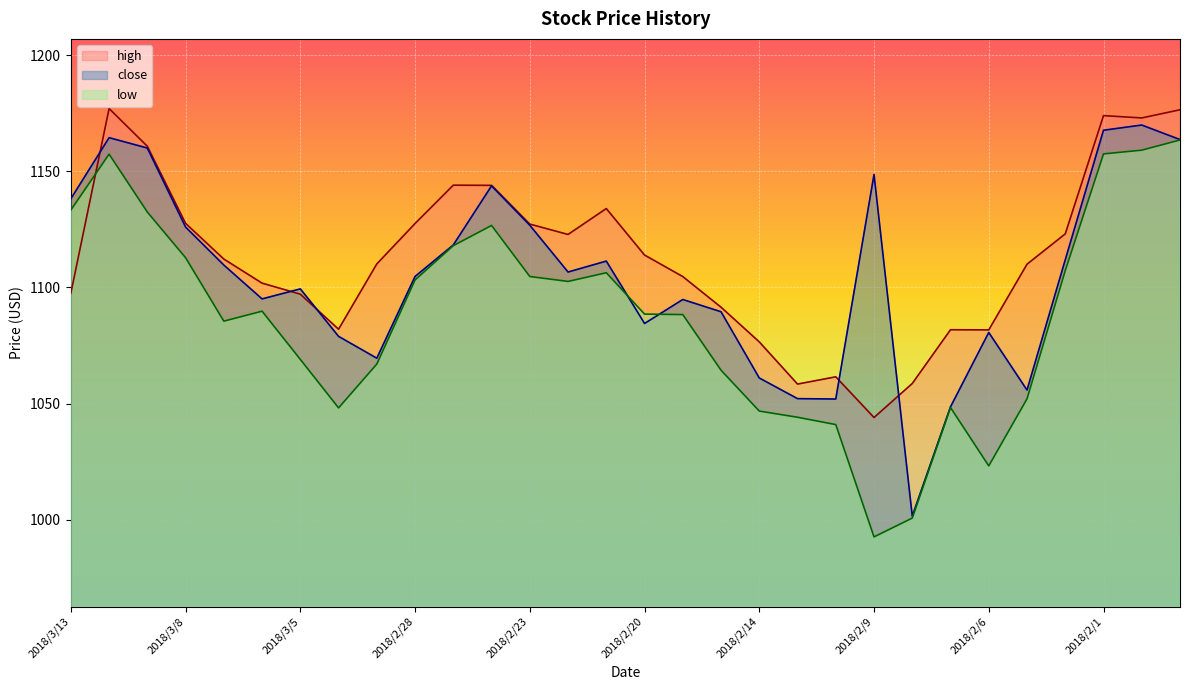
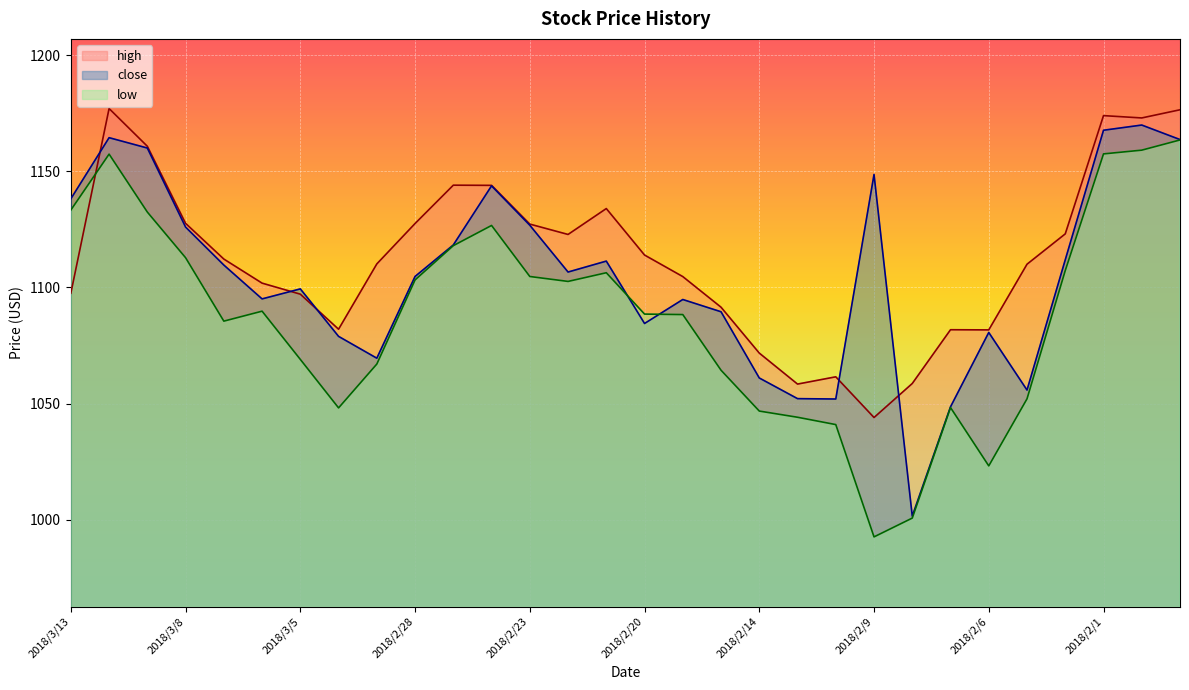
high, 2018/2/14: 1077 -> 1072
